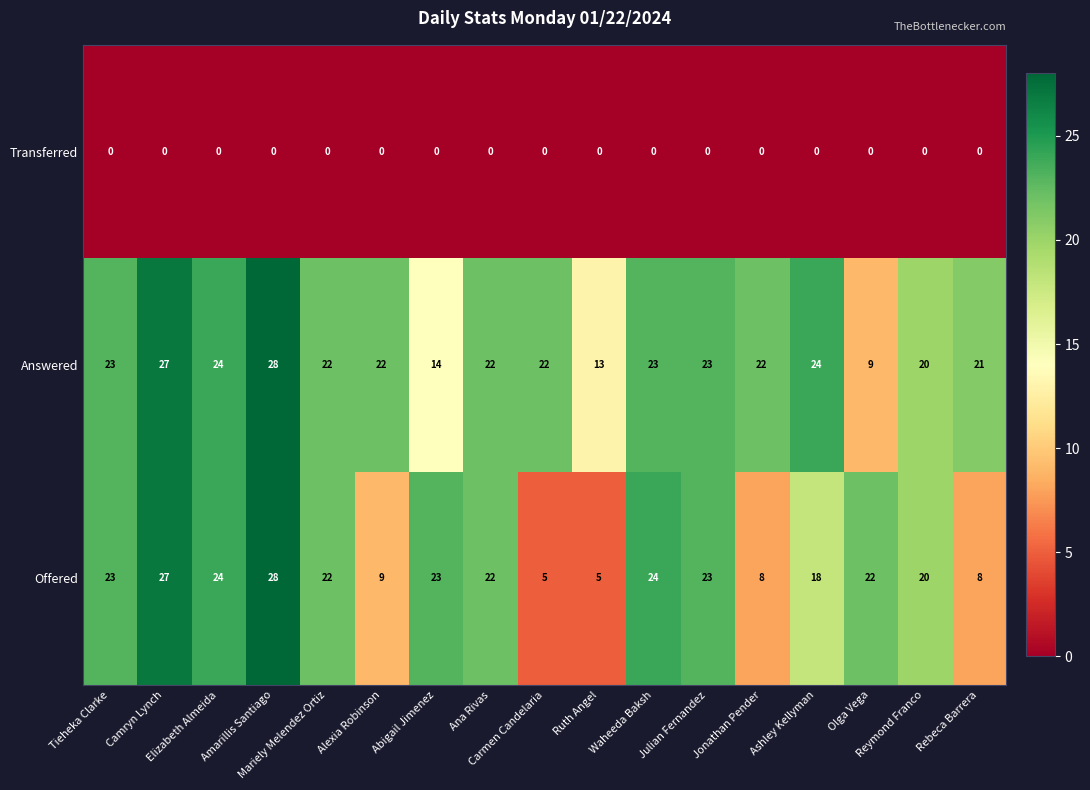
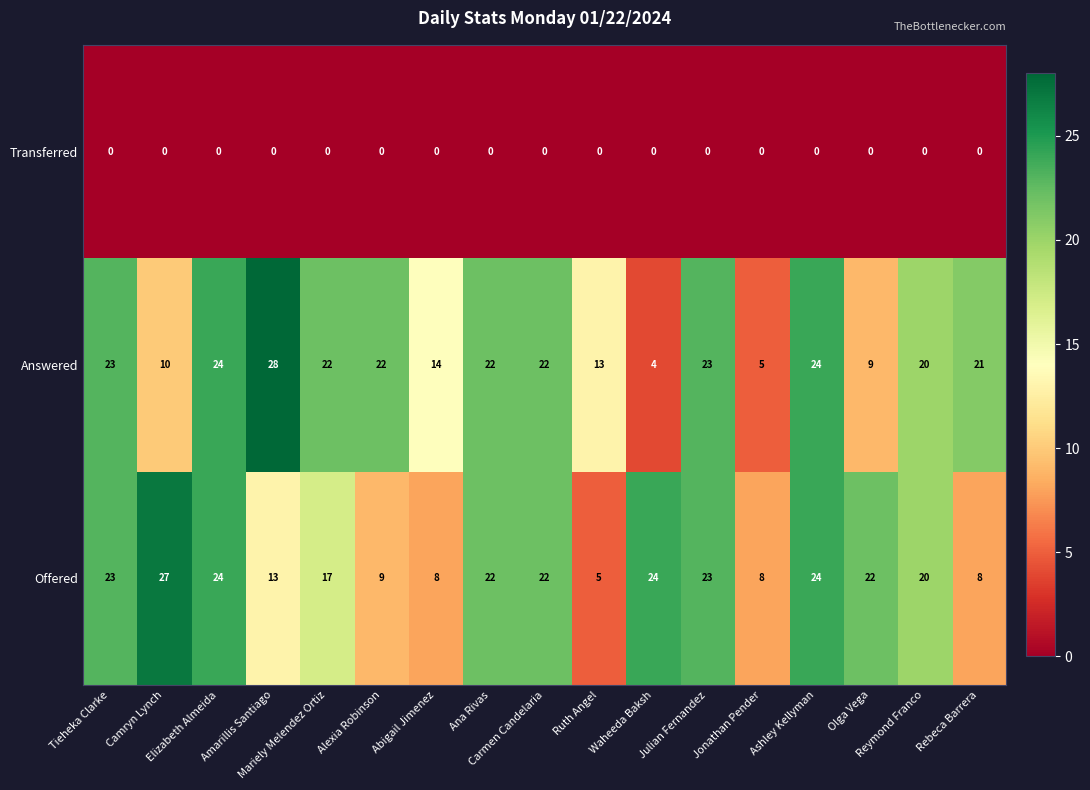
Answered, Camryn Lynch: 27 -> 10
Answered, Waheeda Baksh: 23 -> 4
Answered, Jonathan Pender: 22 -> 5
Offered, Amarillis Santiago: 28 -> 13
Offered, Mariely Melendez Ortiz: 22 -> 17
Offered, Abigail Jimenez: 23 -> 8
Offered, Carmen Candelaria: 5 -> 22
Offered, Ashley Kellyman: 18 -> 24
